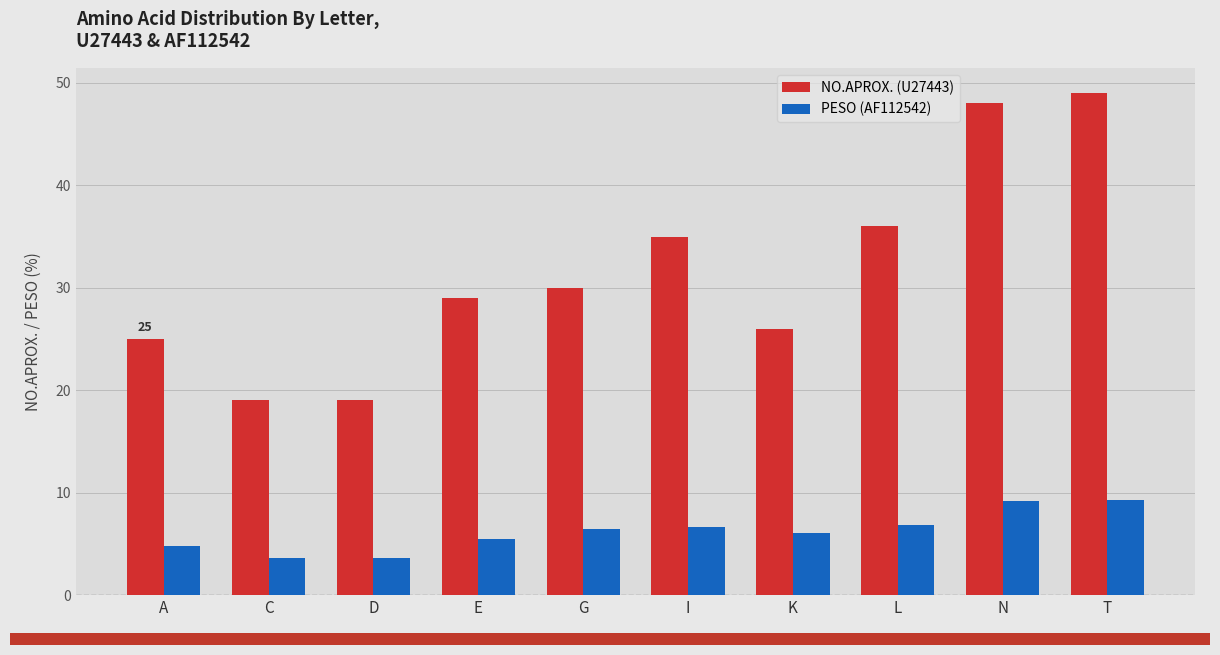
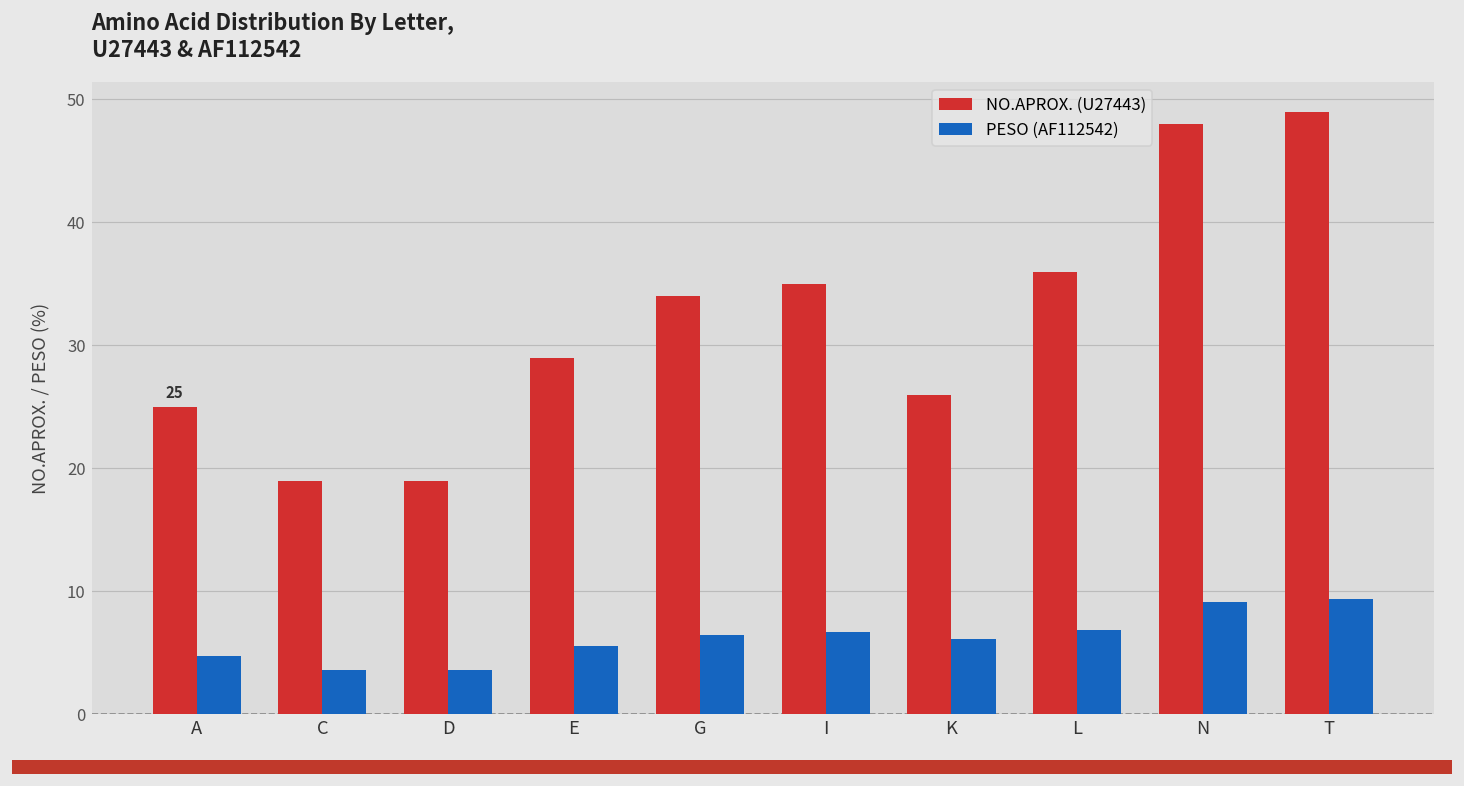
NO.APROX. (U27443), G: 30 -> 34
